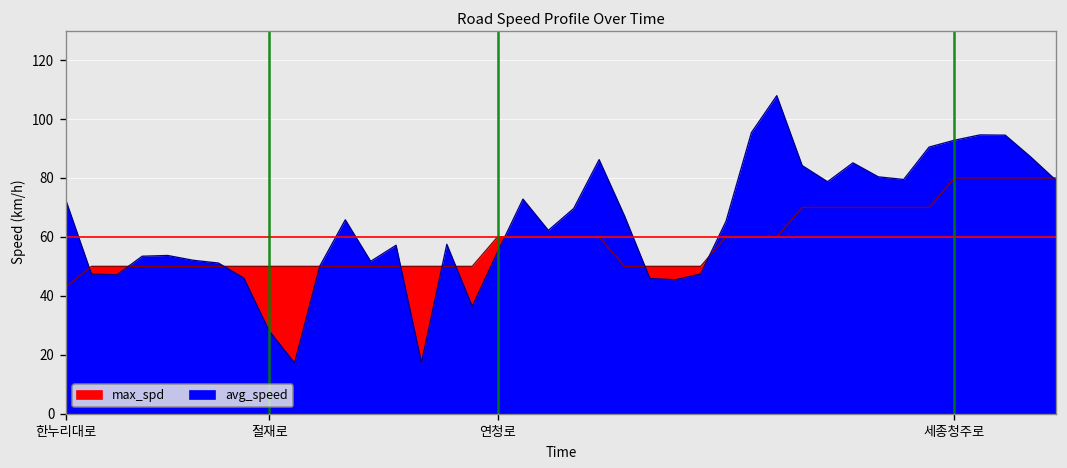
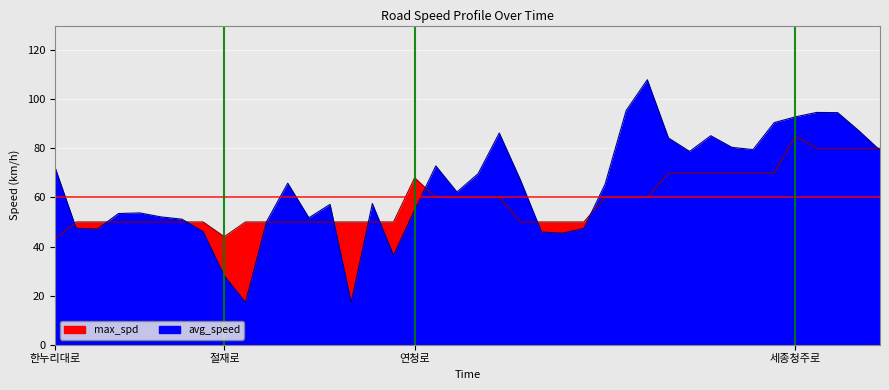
max_spd, 절재로: 50 -> 44
max_spd, 연청로: 60 -> 68
max_spd, 세종청주로: 80 -> 85
